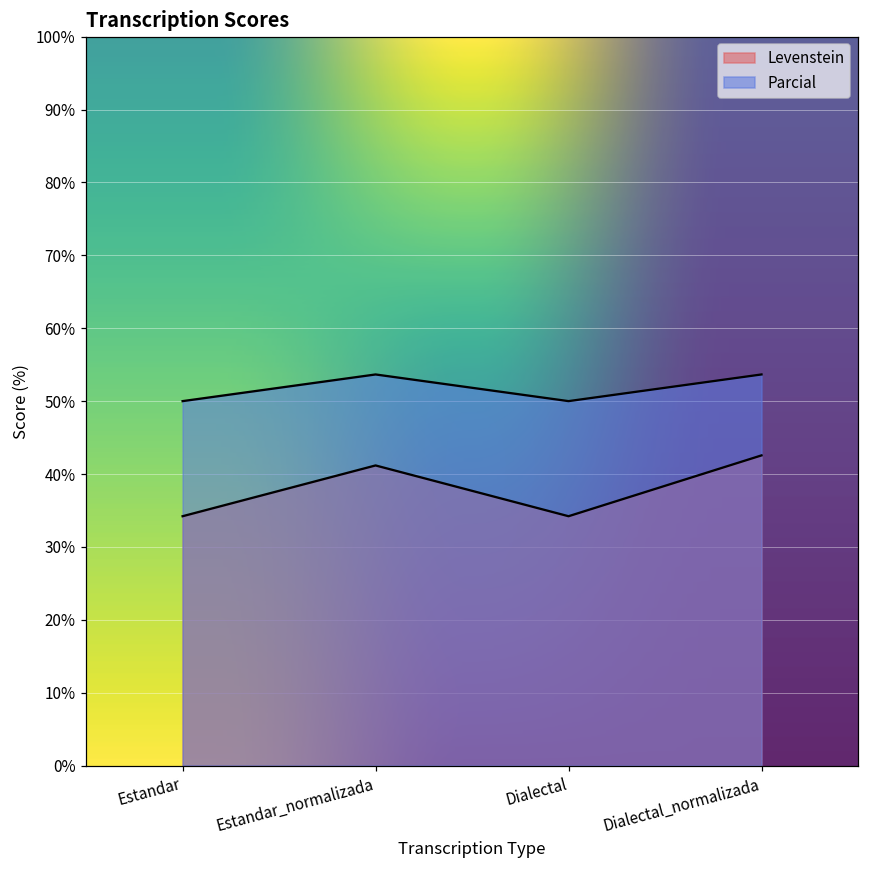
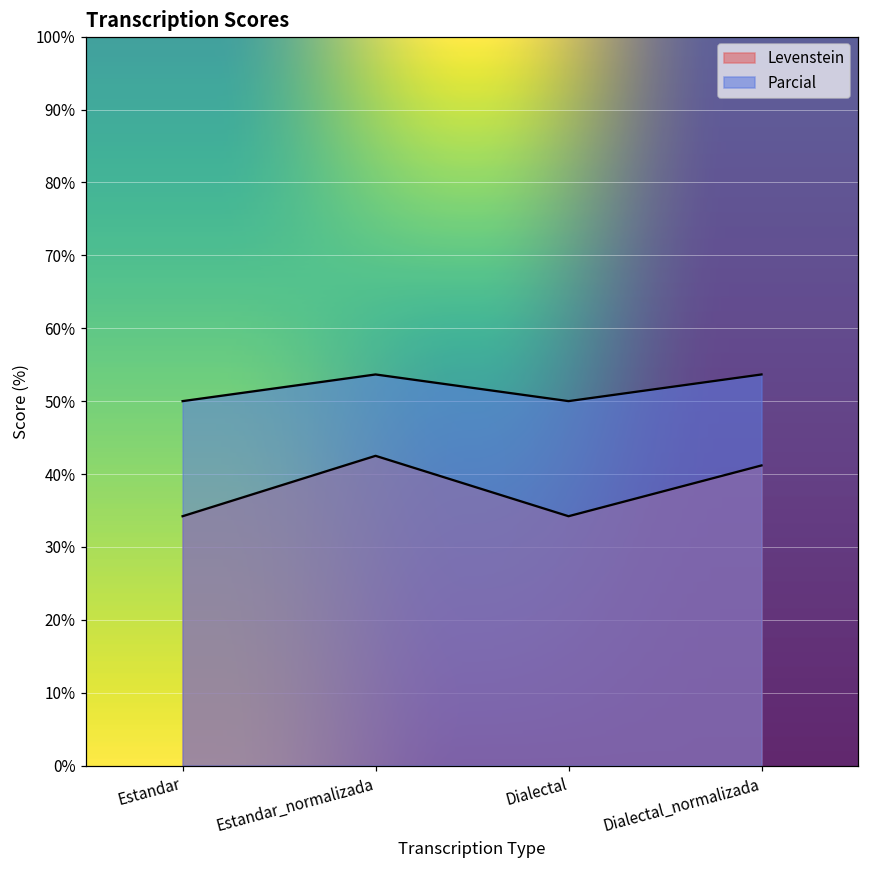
Levenstein, Estandar_normalizada: 41% -> 42%
Levenstein, Dialectal_normalizada: 43% -> 41%
